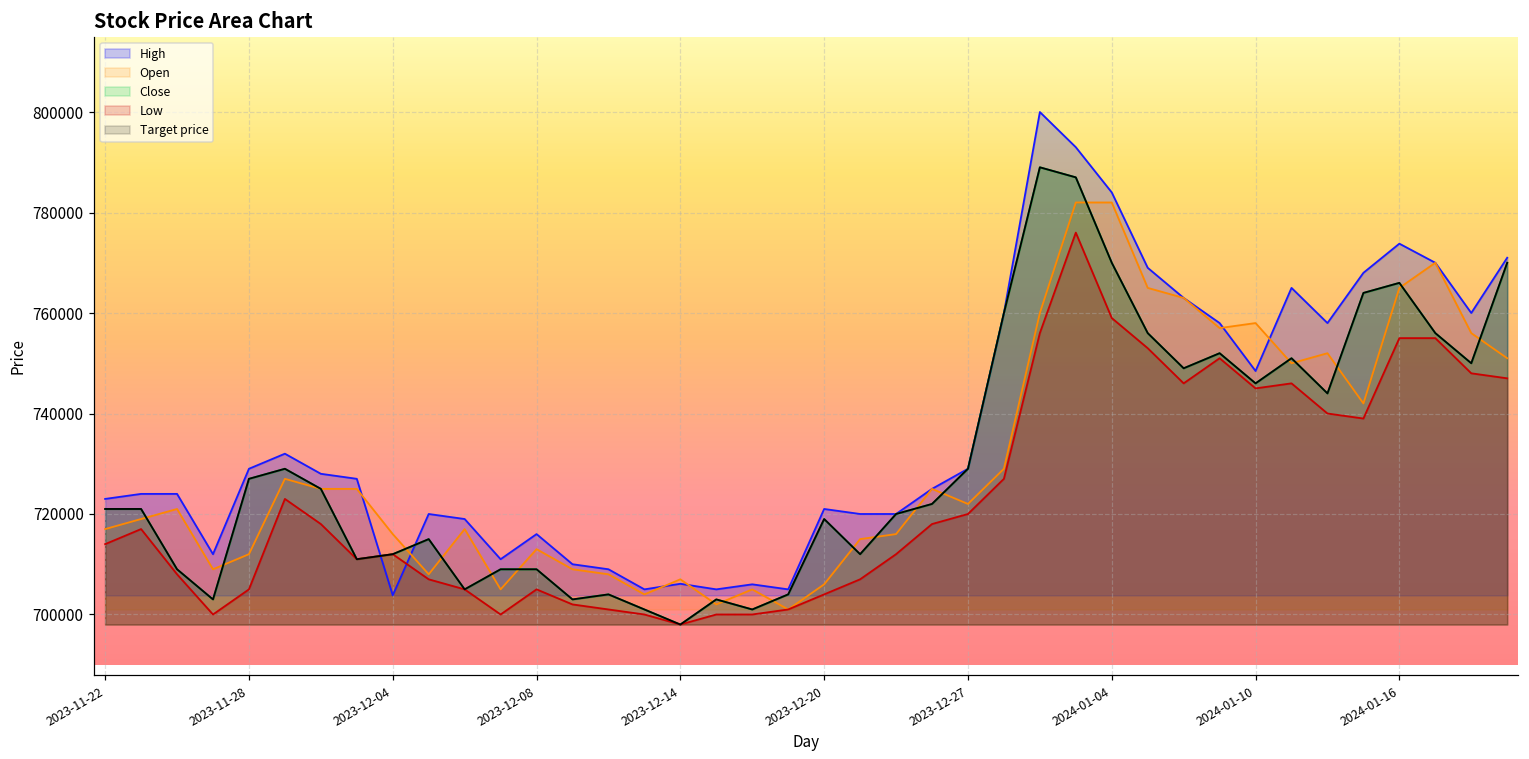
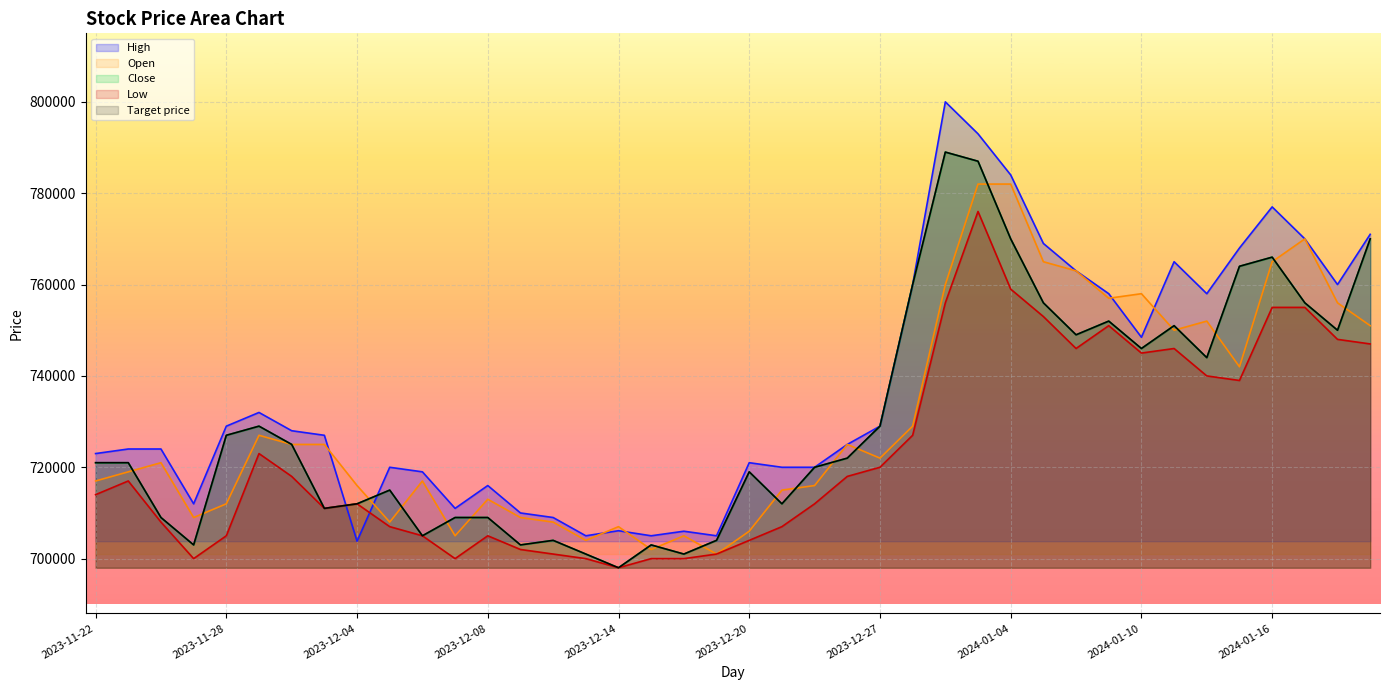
High, 2024-01-16: 774000 -> 777000
